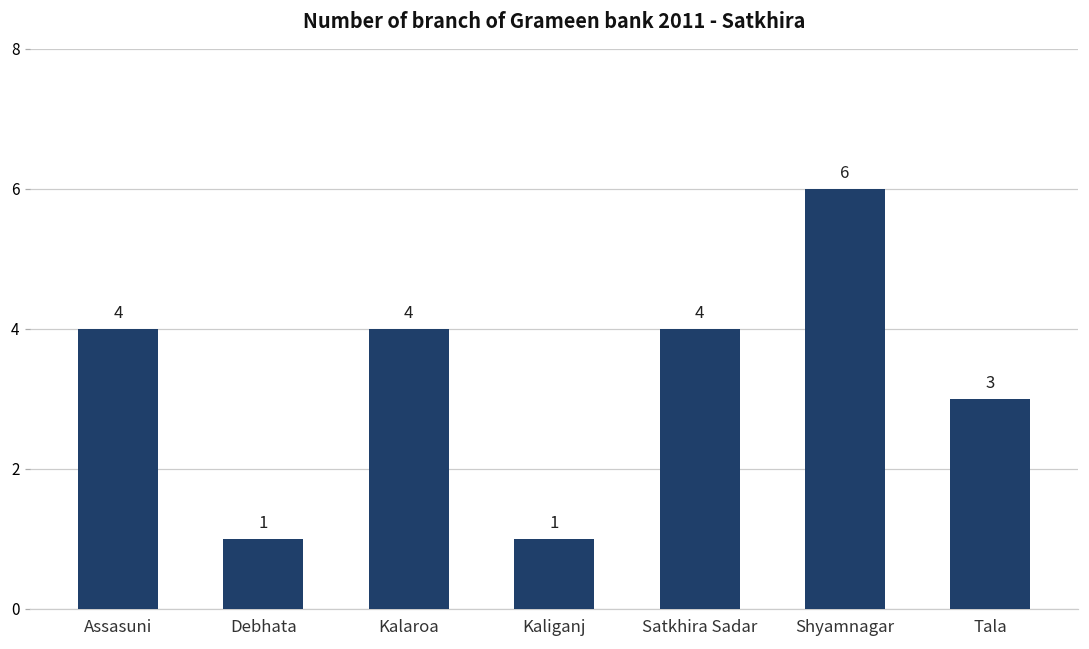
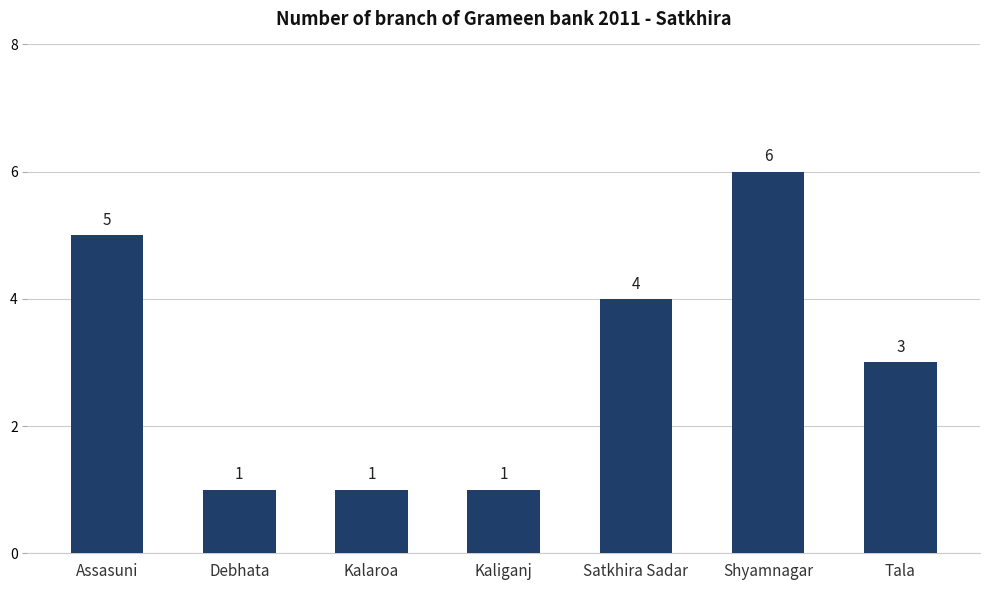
Assasuni: 4 -> 5
Kalaroa: 4 -> 1
